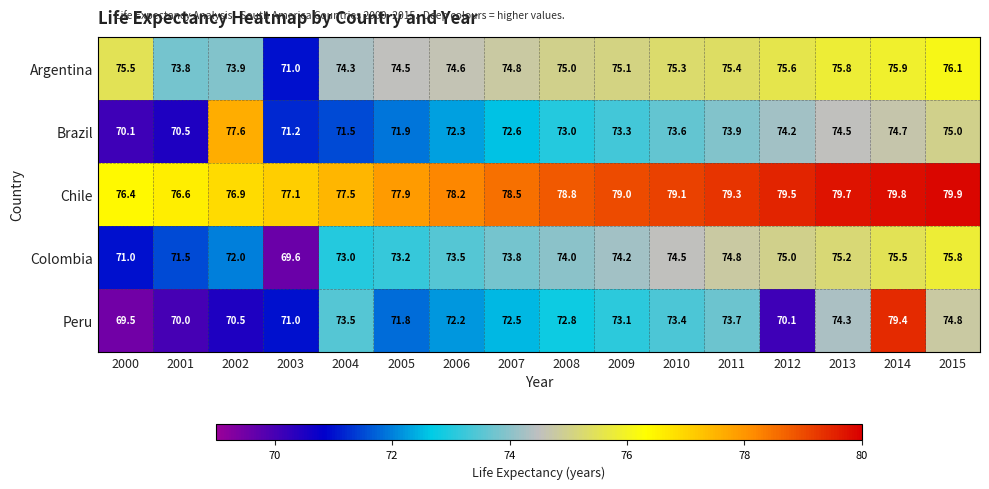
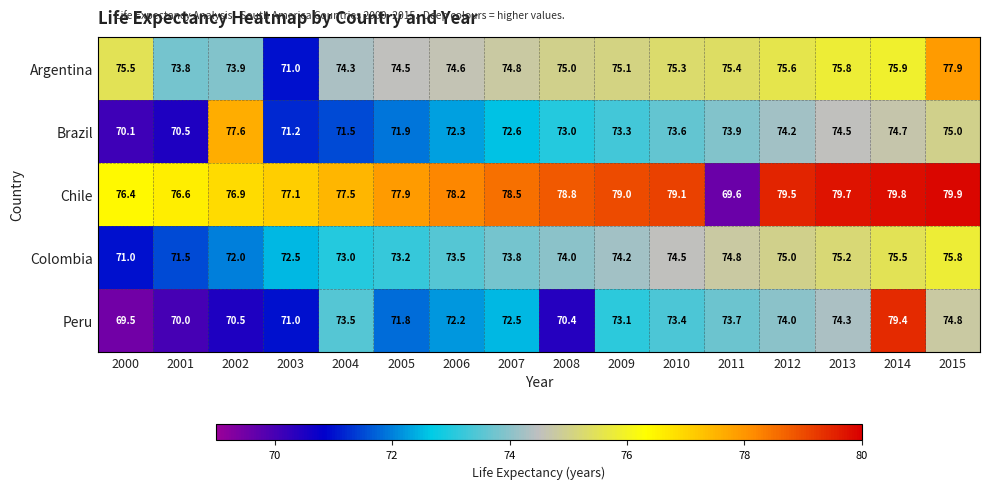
Argentina, 2015: 76.1 -> 77.9
Chile, 2011: 79.3 -> 69.6
Colombia, 2003: 69.6 -> 72.5
Peru, 2008: 72.8 -> 70.4
Peru, 2012: 70.1 -> 74.0
